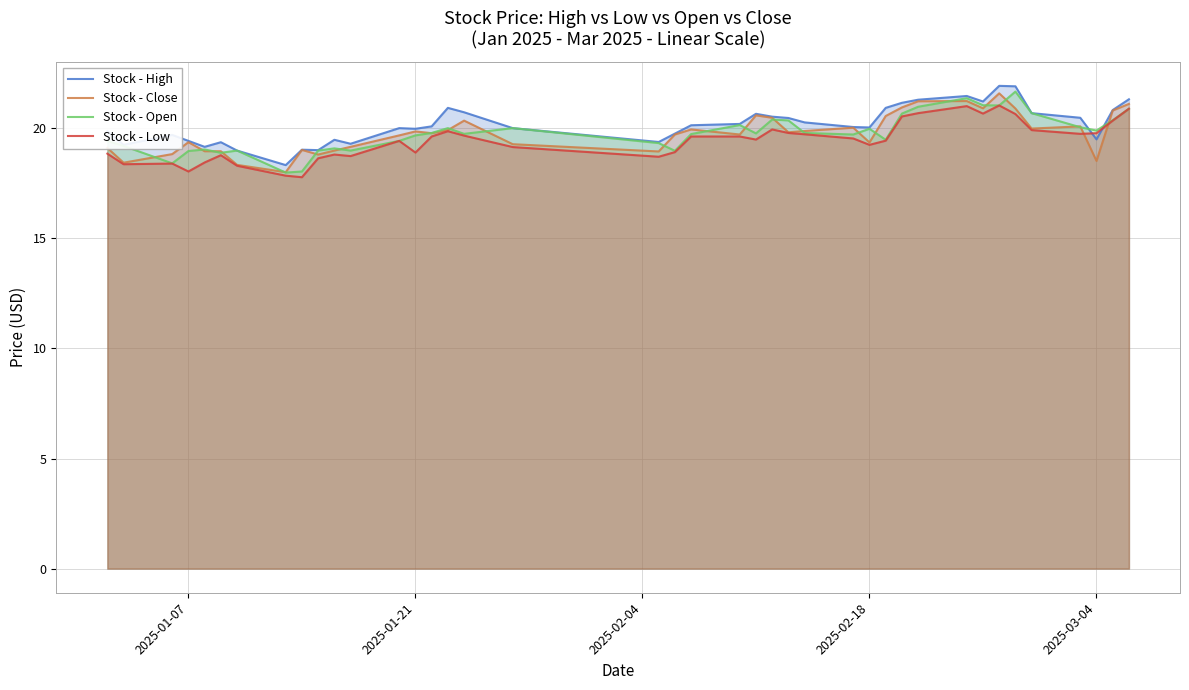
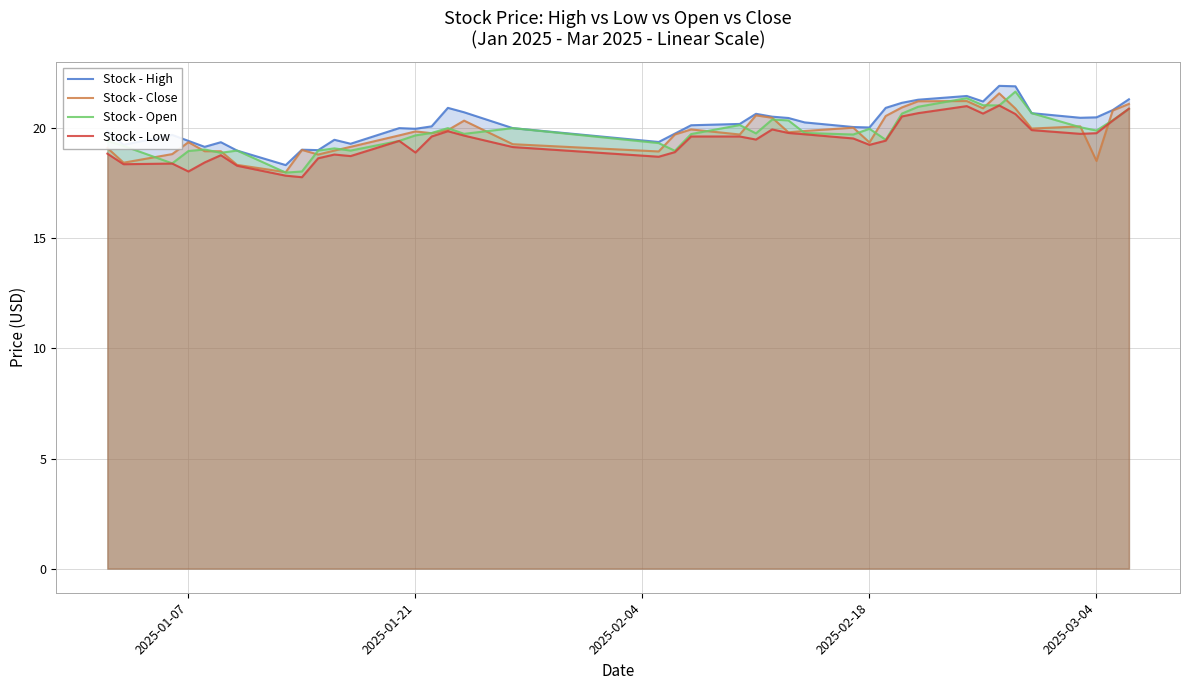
Stock - High, 2025-03-04: 19.5 -> 20.5
